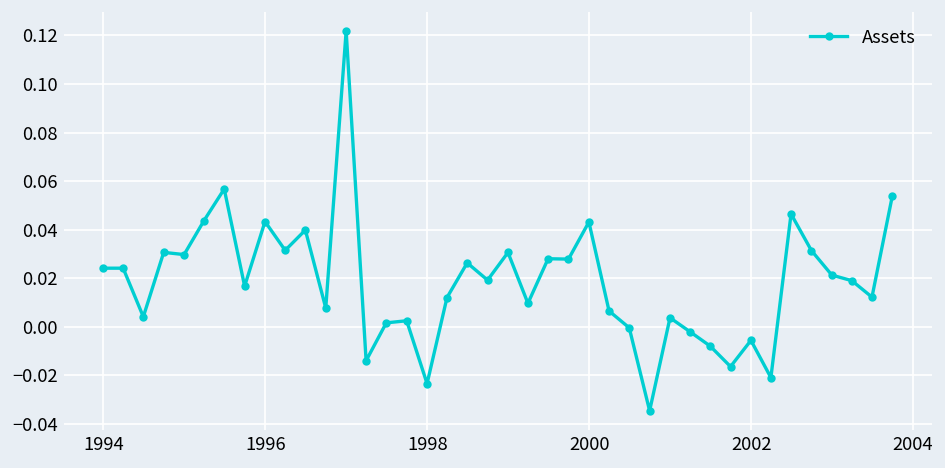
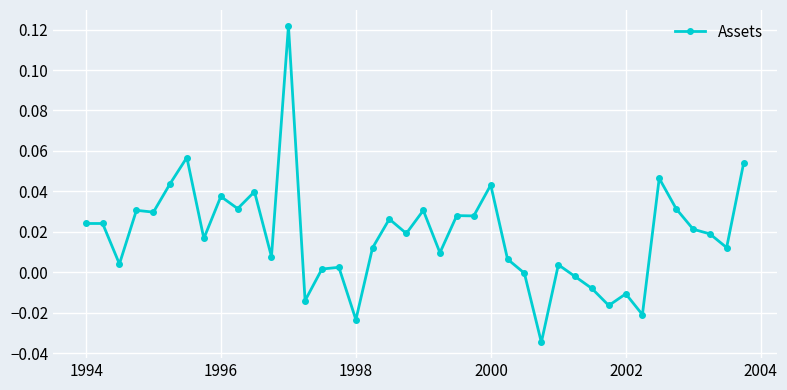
1996: 0.043 -> 0.037
2002: -0.006 -> -0.011
